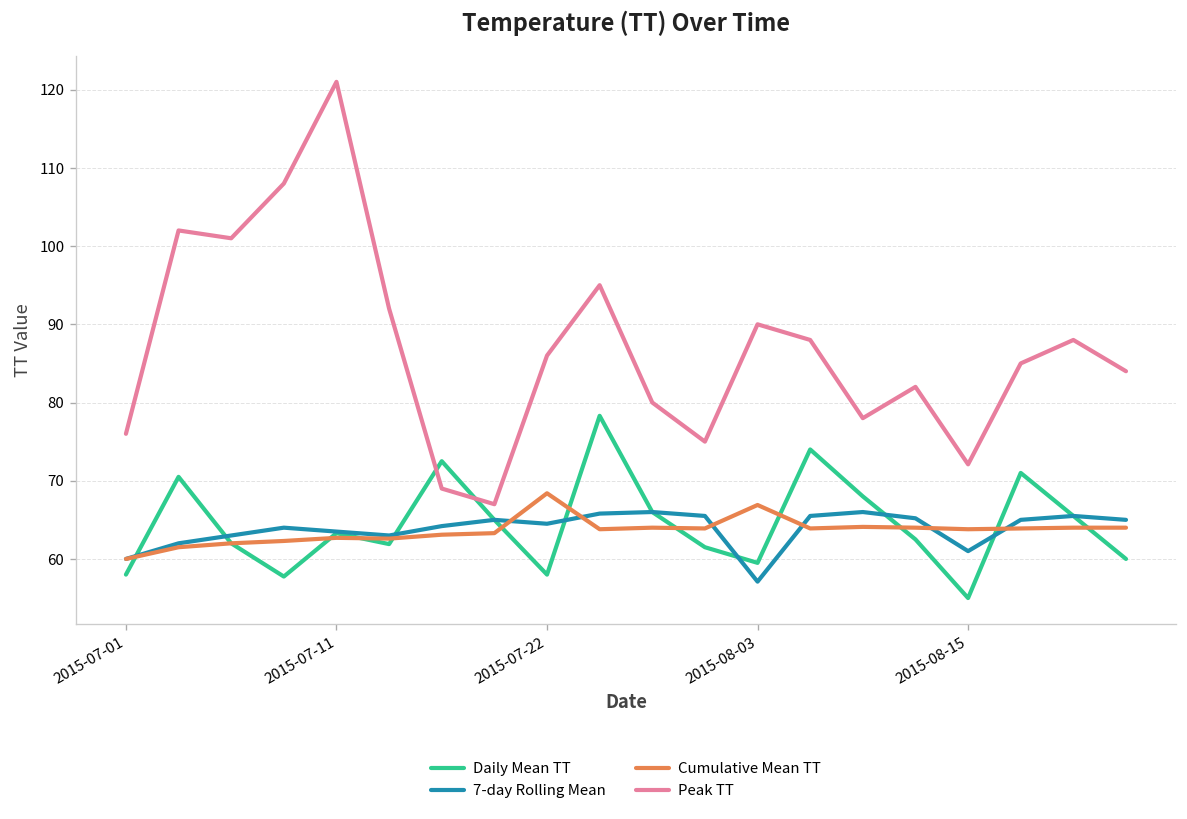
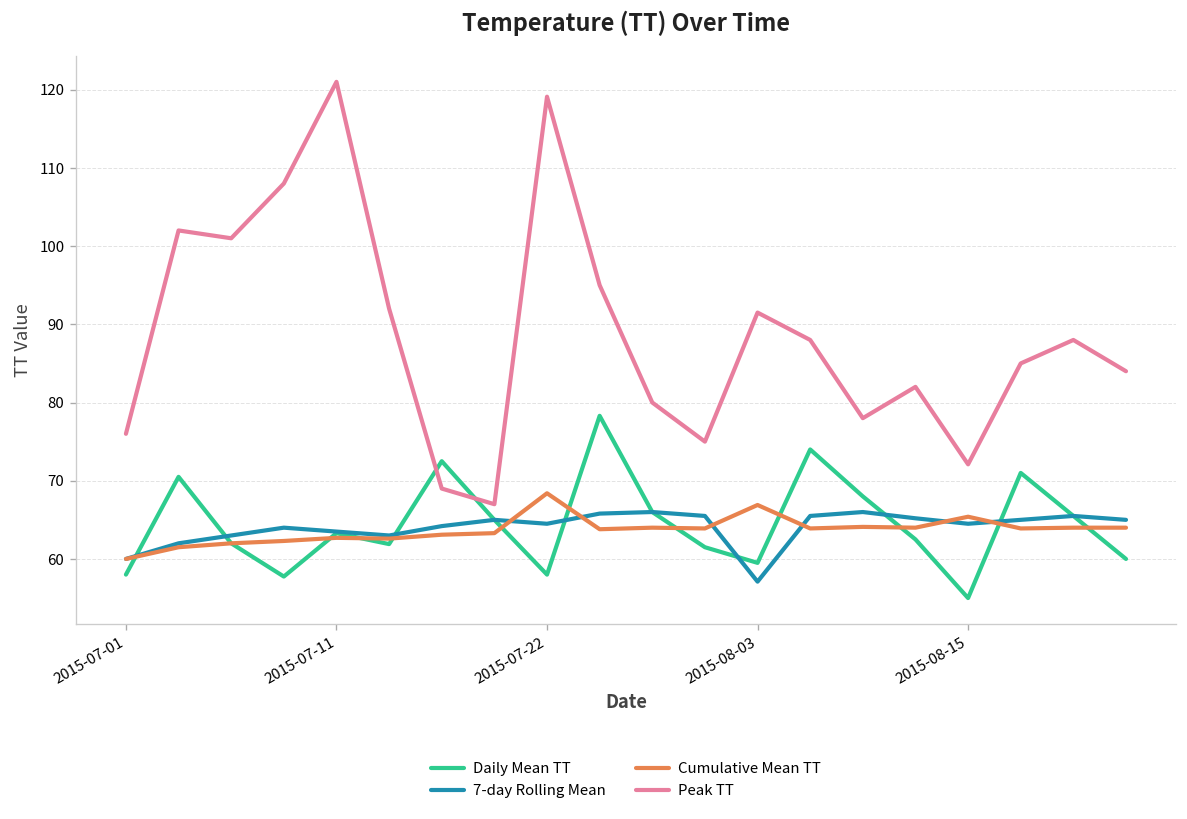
Peak TT, 2015-07-22: 86 -> 119
Peak TT, 2015-08-03: 90 -> 92
7-day Rolling Mean, 2015-08-15: 61 -> 65
Cumulative Mean TT, 2015-08-15: 64 -> 65
